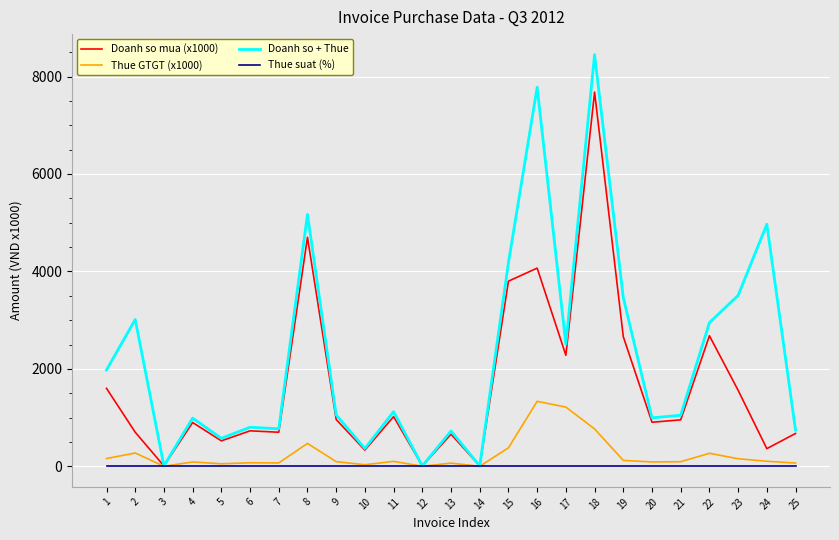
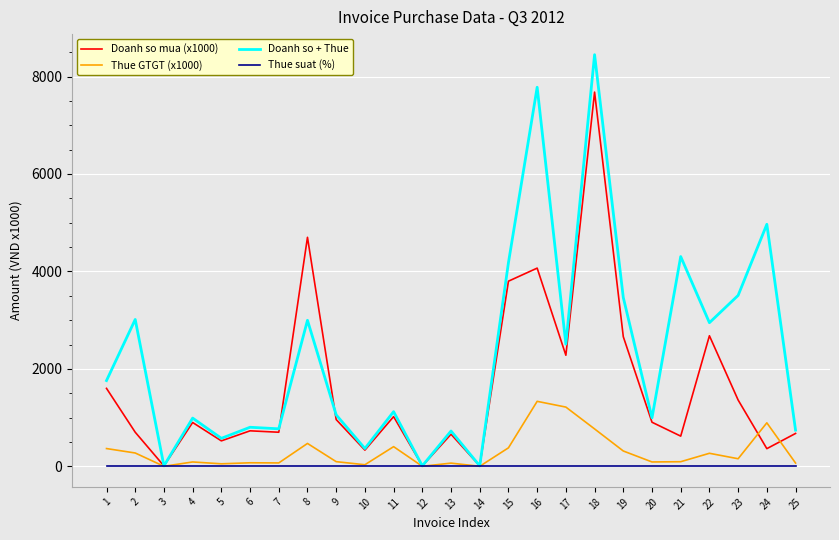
Thue GTGT (x1000), 1: 200 -> 400
Doanh so + Thue, 1: 2000 -> 1800
Doanh so + Thue, 8: 5200 -> 3000
Thue GTGT (x1000), 11: 100 -> 400
Thue GTGT (x1000), 19: 100 -> 300
Doanh so mua (x1000), 21: 1000 -> 600
Doanh so + Thue, 21: 1000 -> 4300
Doanh so mua (x1000), 23: 1600 -> 1400
Thue GTGT (x1000), 24: 100 -> 900
